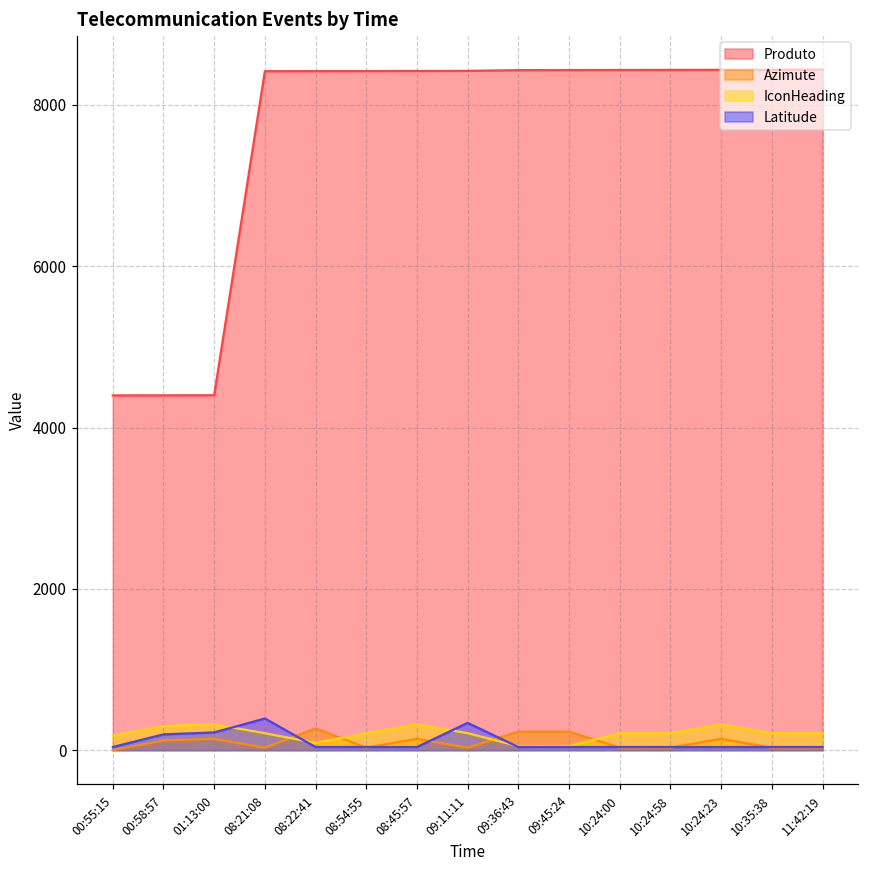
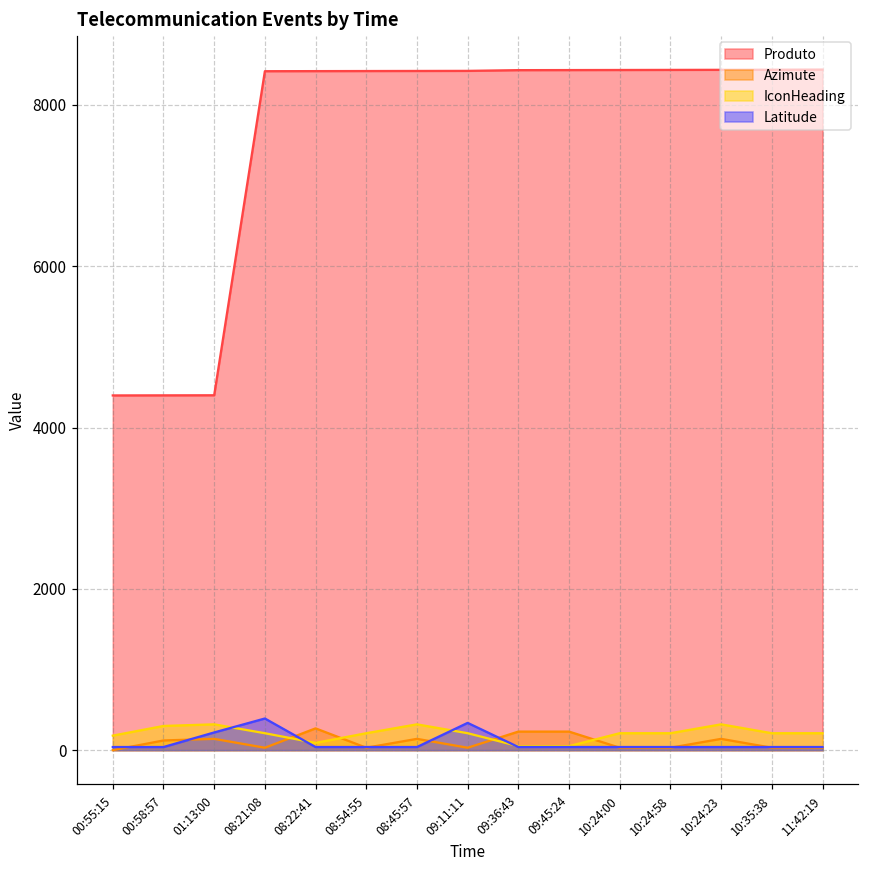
Latitude, 00:58:57: 200 -> 0
